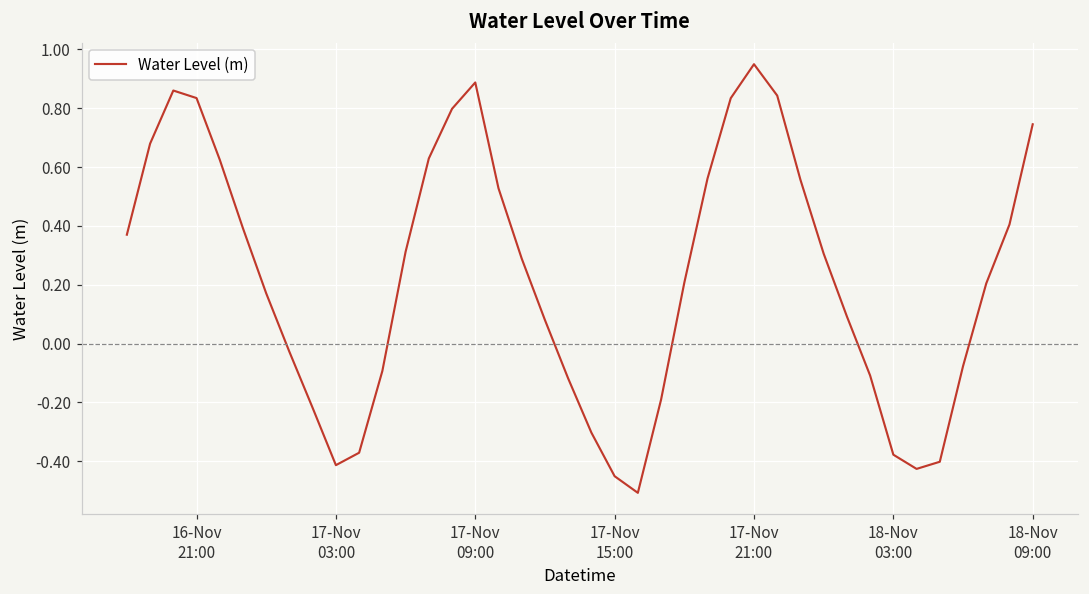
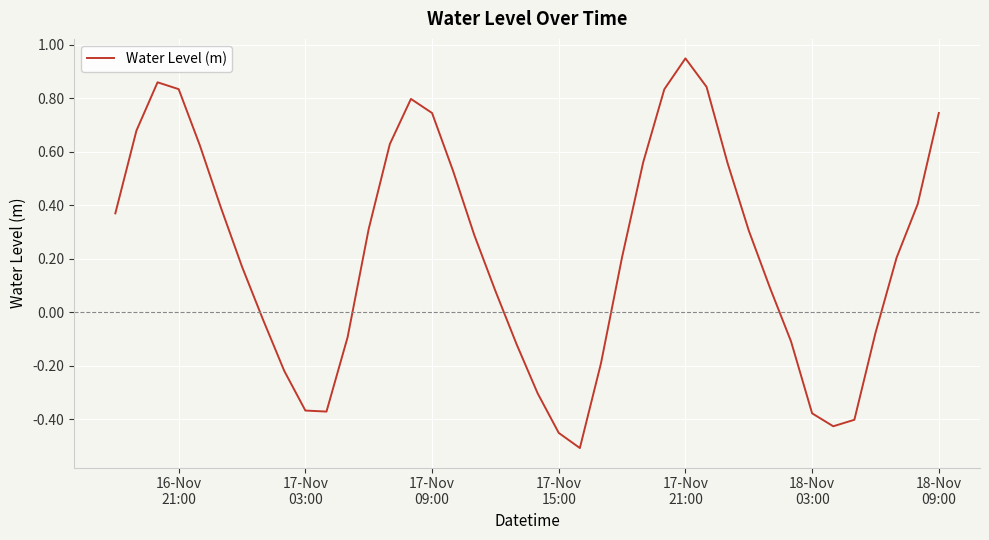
17-Nov 03:00: -0.41 -> -0.37
17-Nov 09:00: 0.89 -> 0.75
